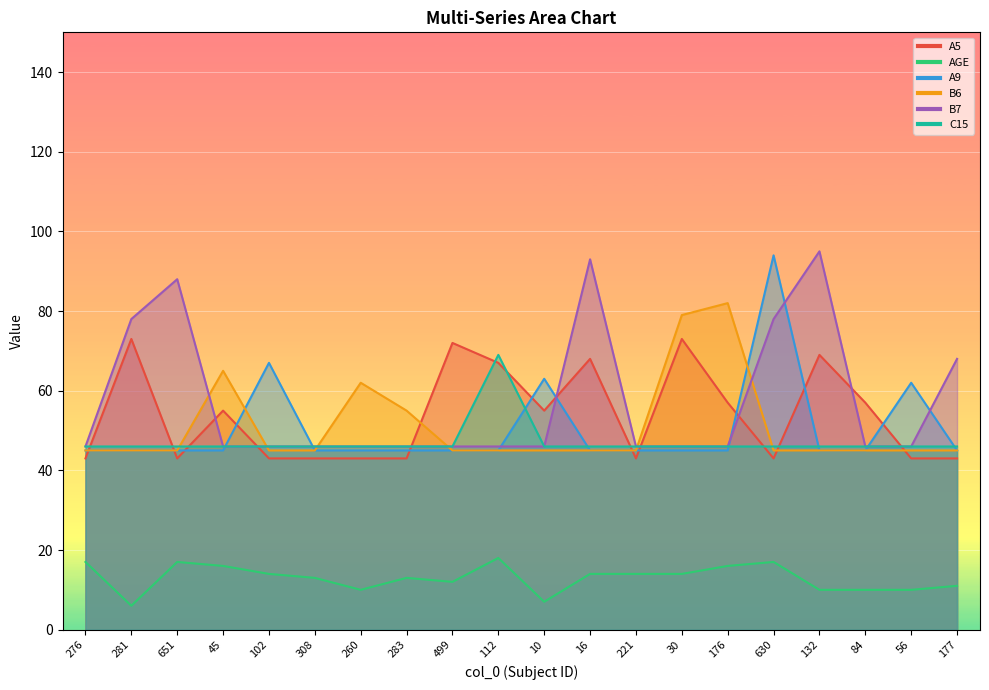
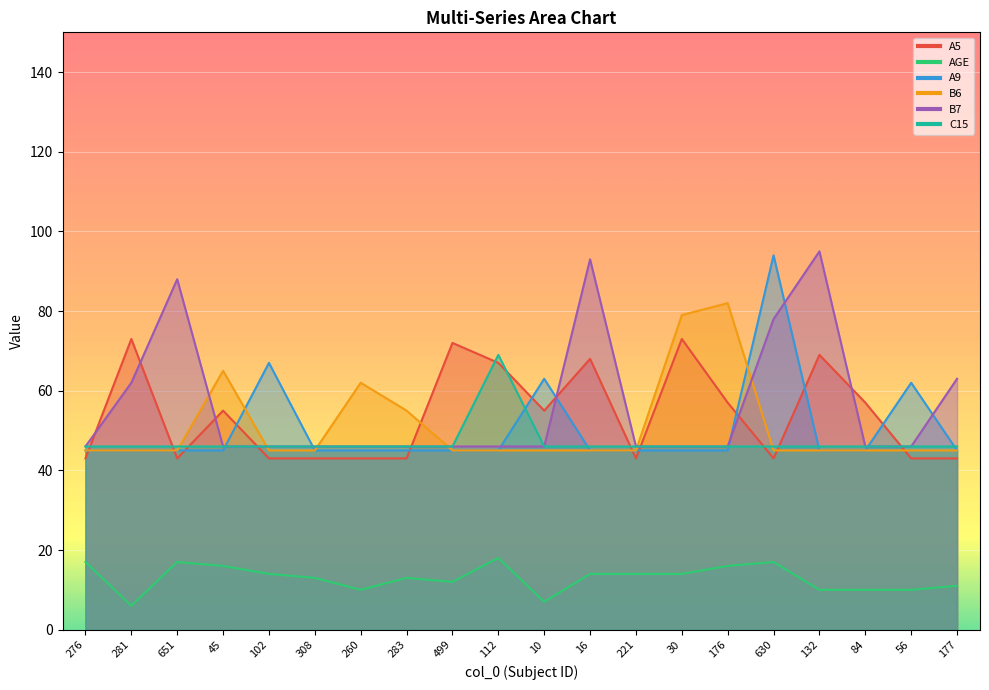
B7, 281: 78 -> 62
B7, 177: 68 -> 63
